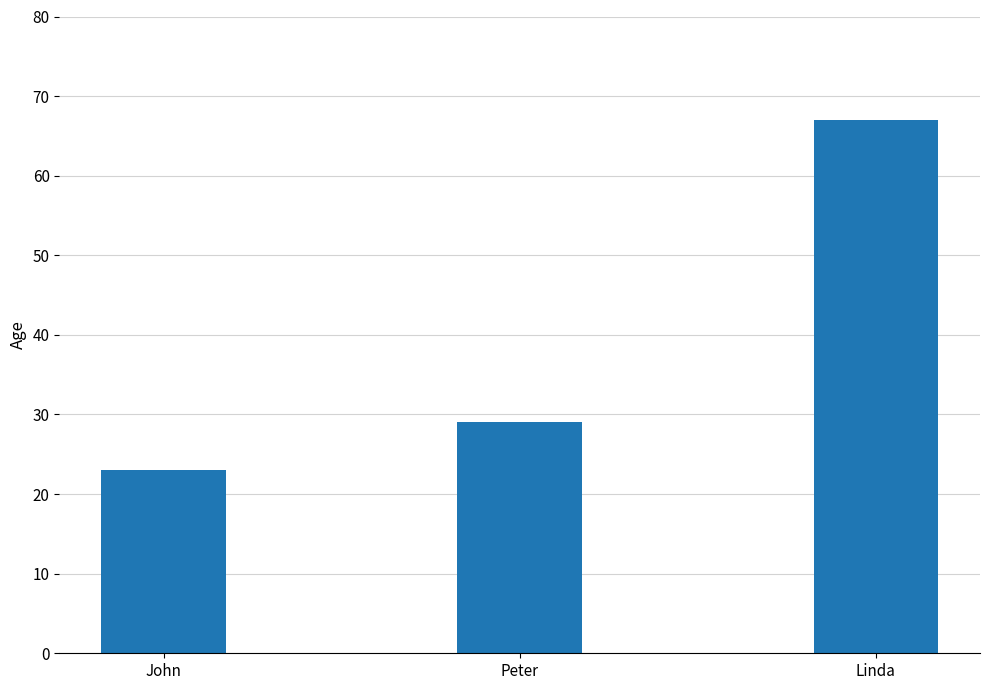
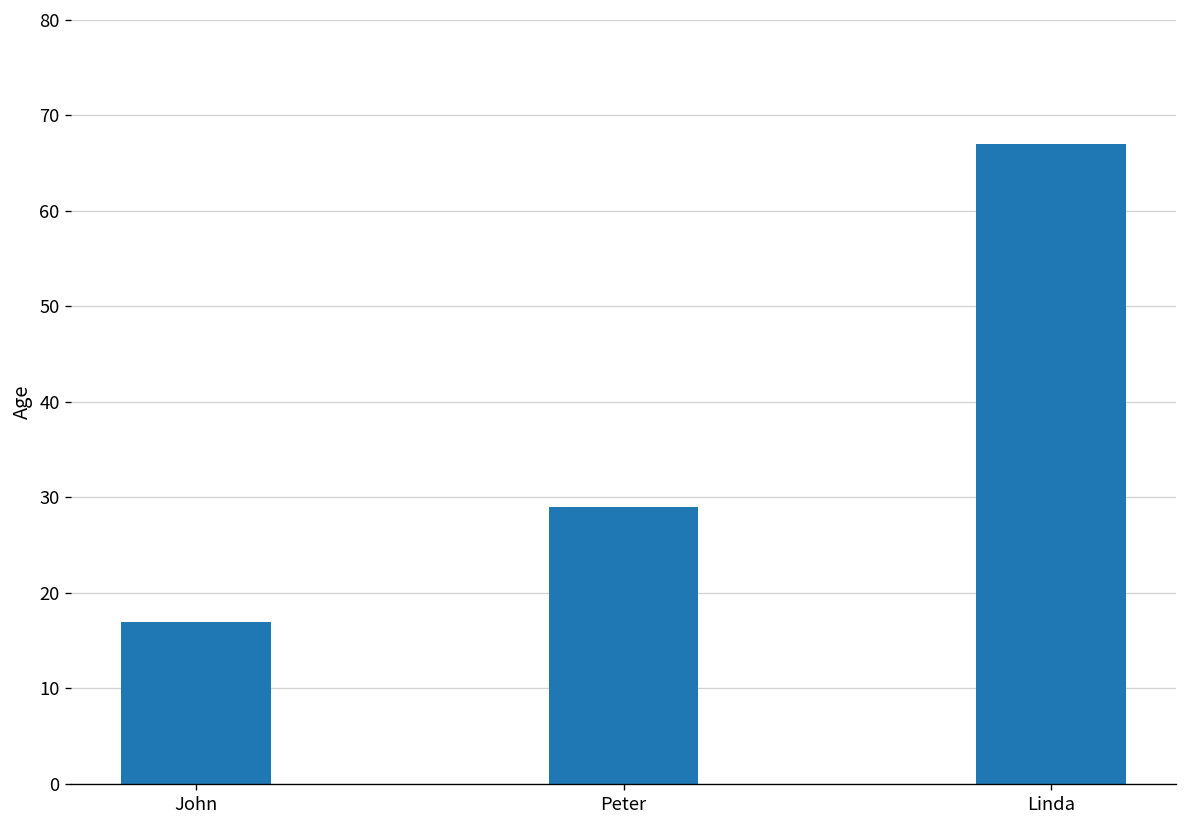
John: 23 -> 17
